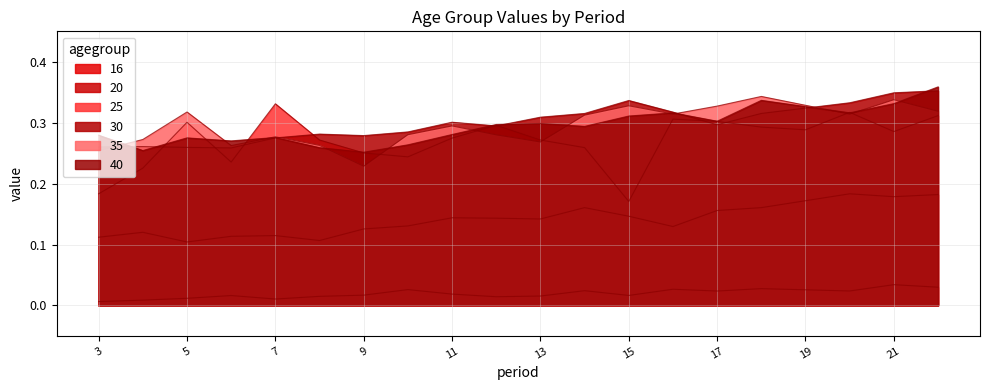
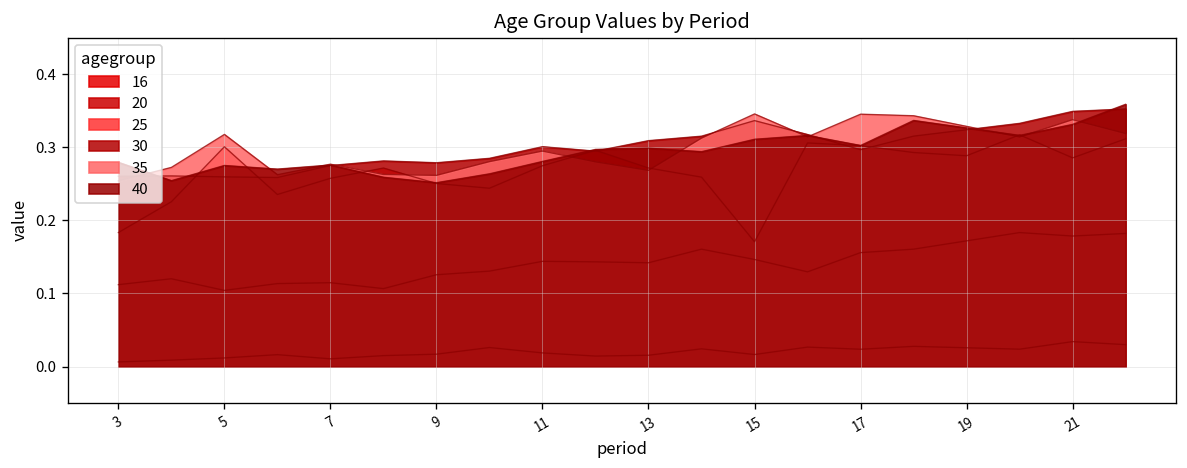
25, 7: 0.33 -> 0.26
35, 9: 0.23 -> 0.26
35, 15: 0.33 -> 0.35
35, 17: 0.33 -> 0.35
